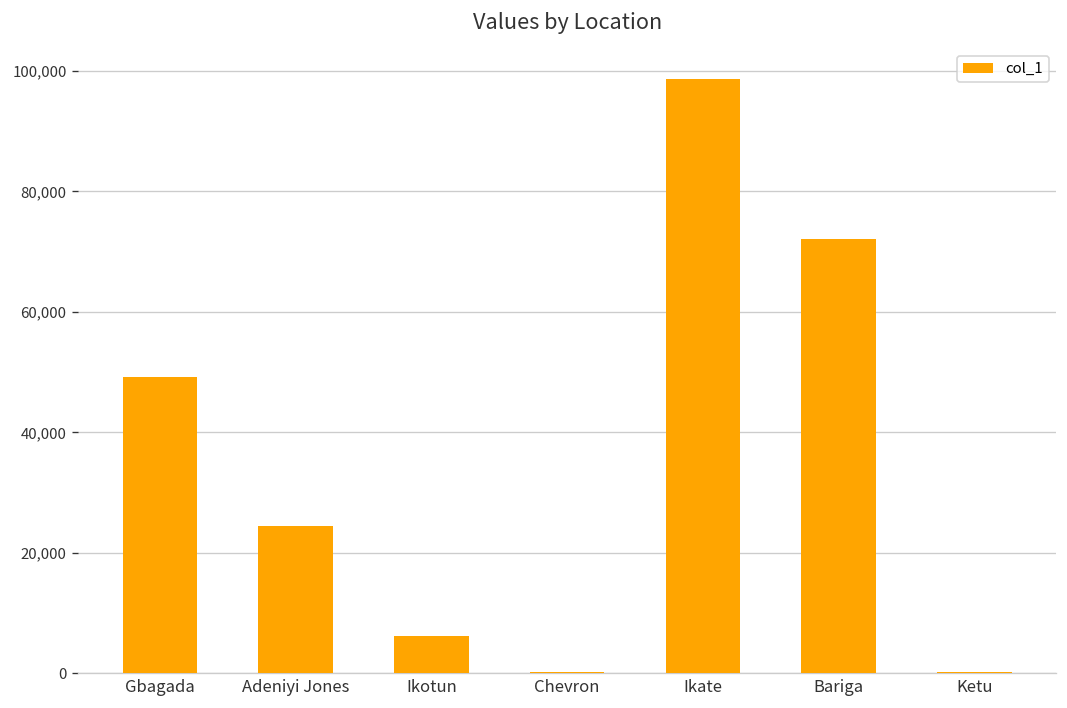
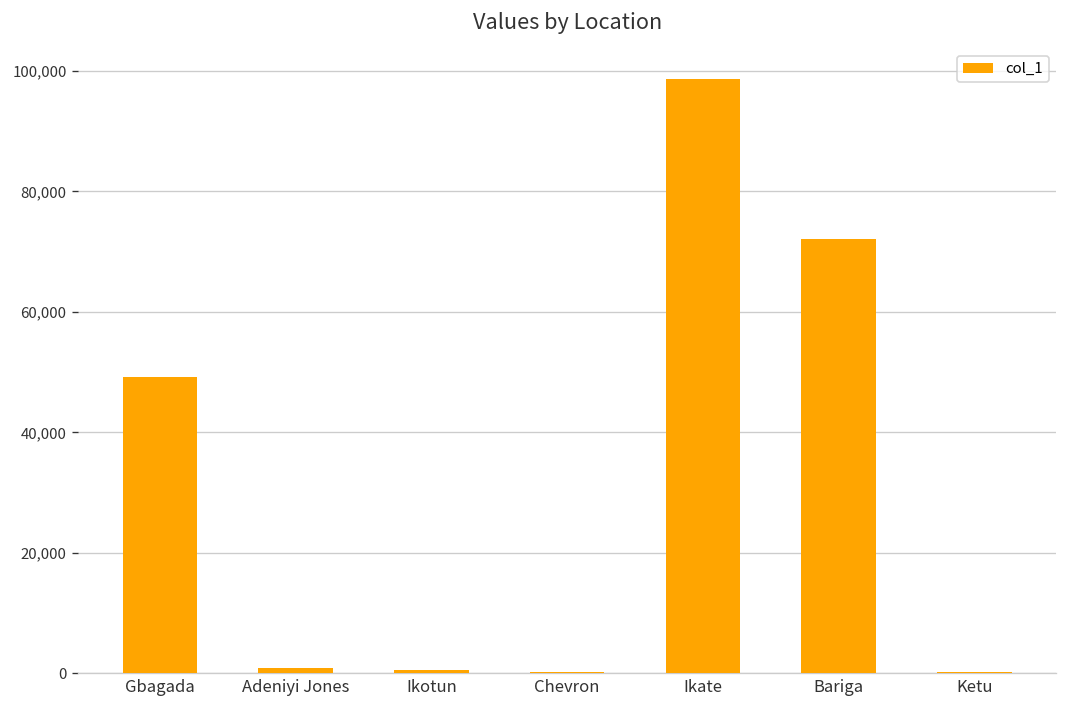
Adeniyi Jones: 24,000 -> 1,000
Ikotun: 6,000 -> 1,000
